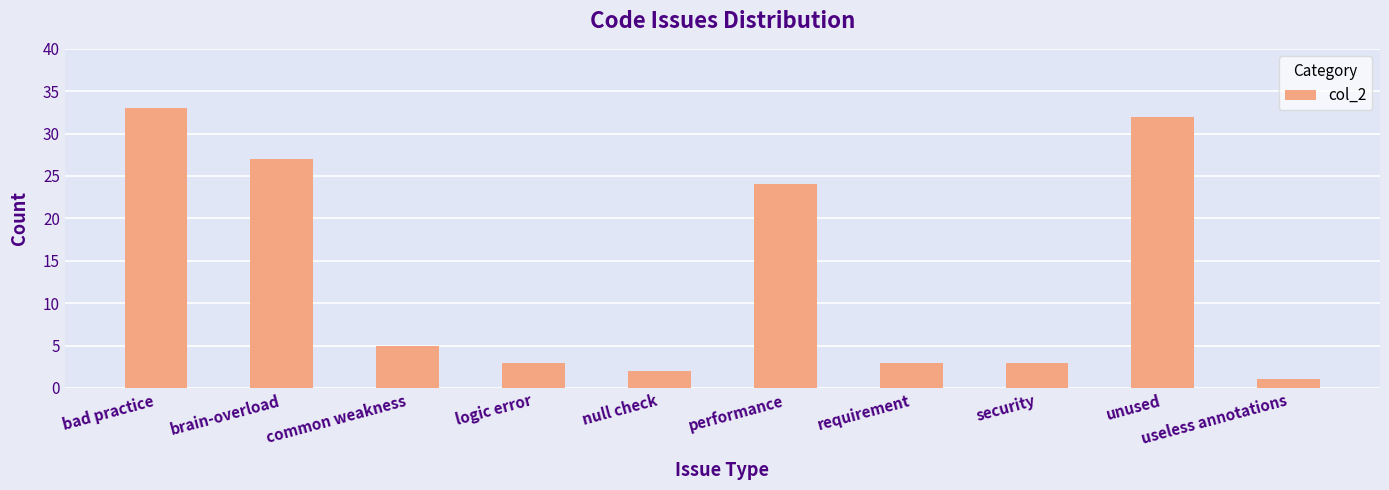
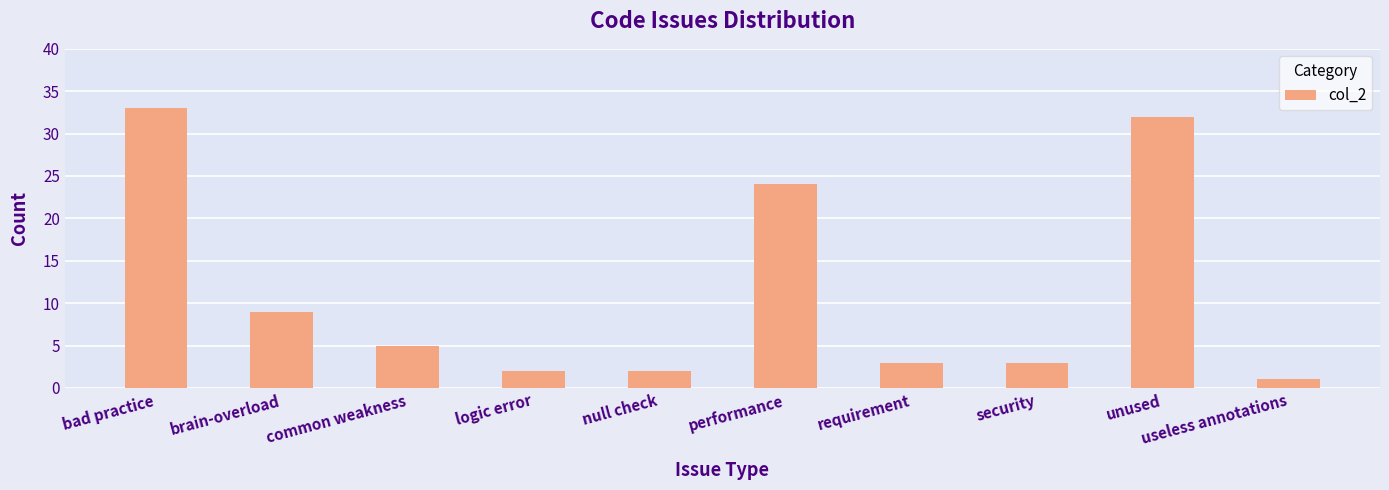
brain-overload: 27 -> 9
logic error: 3 -> 2
